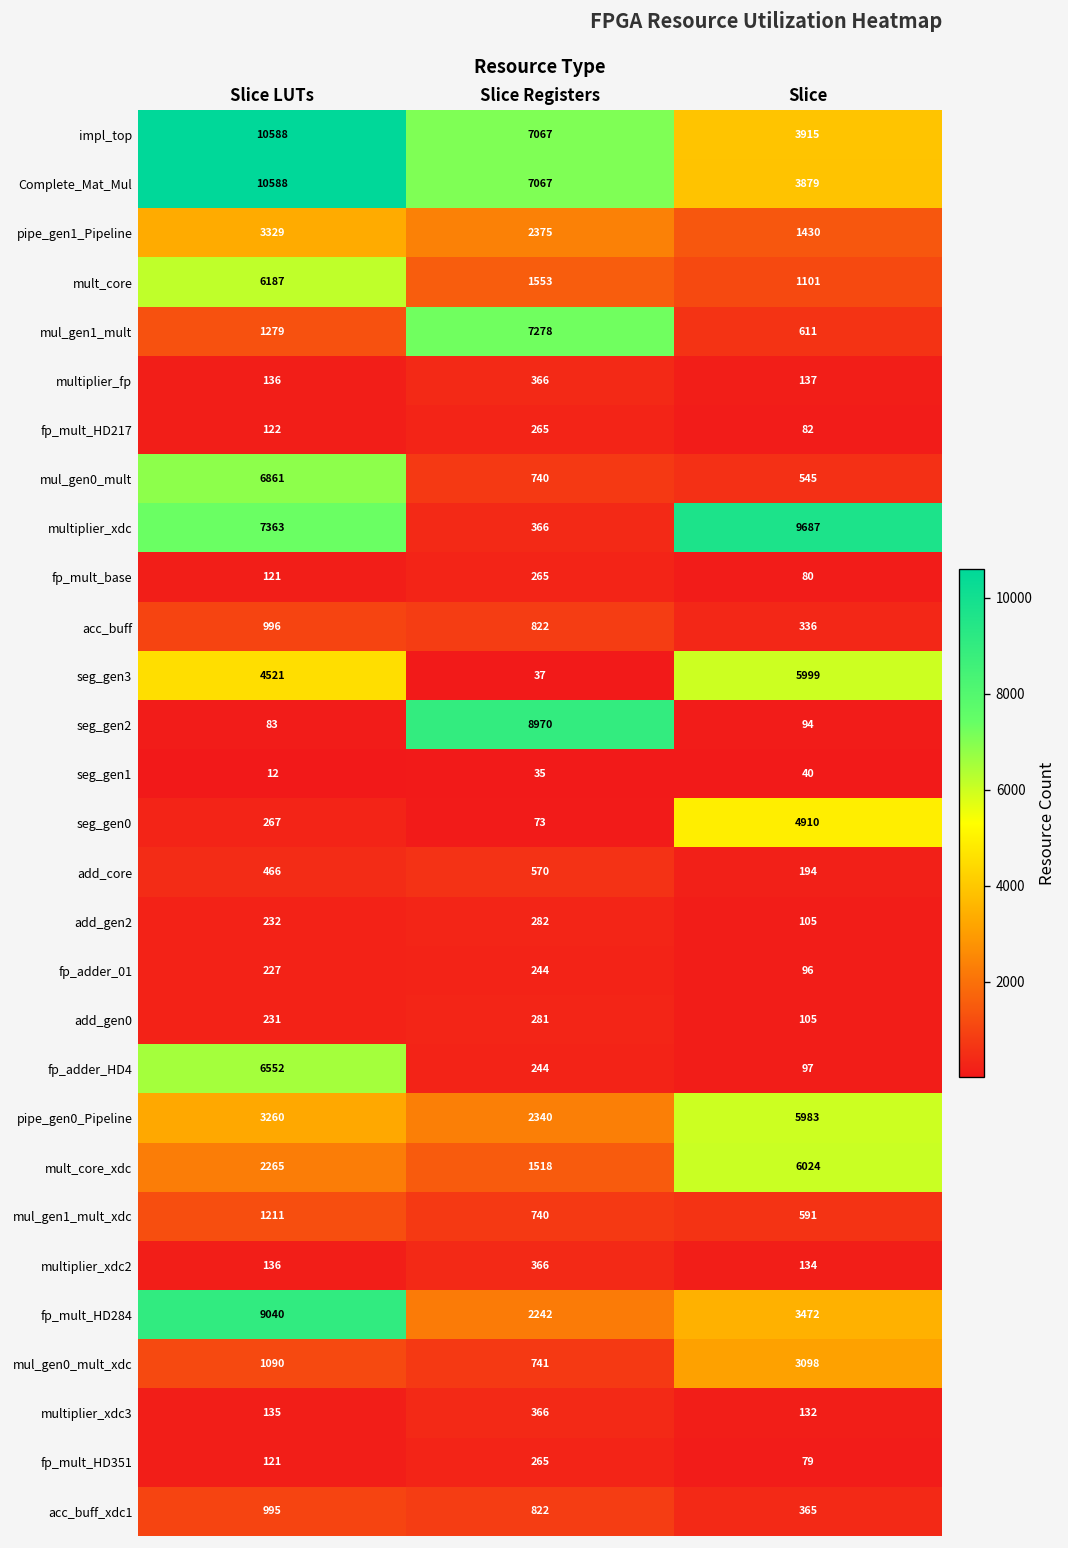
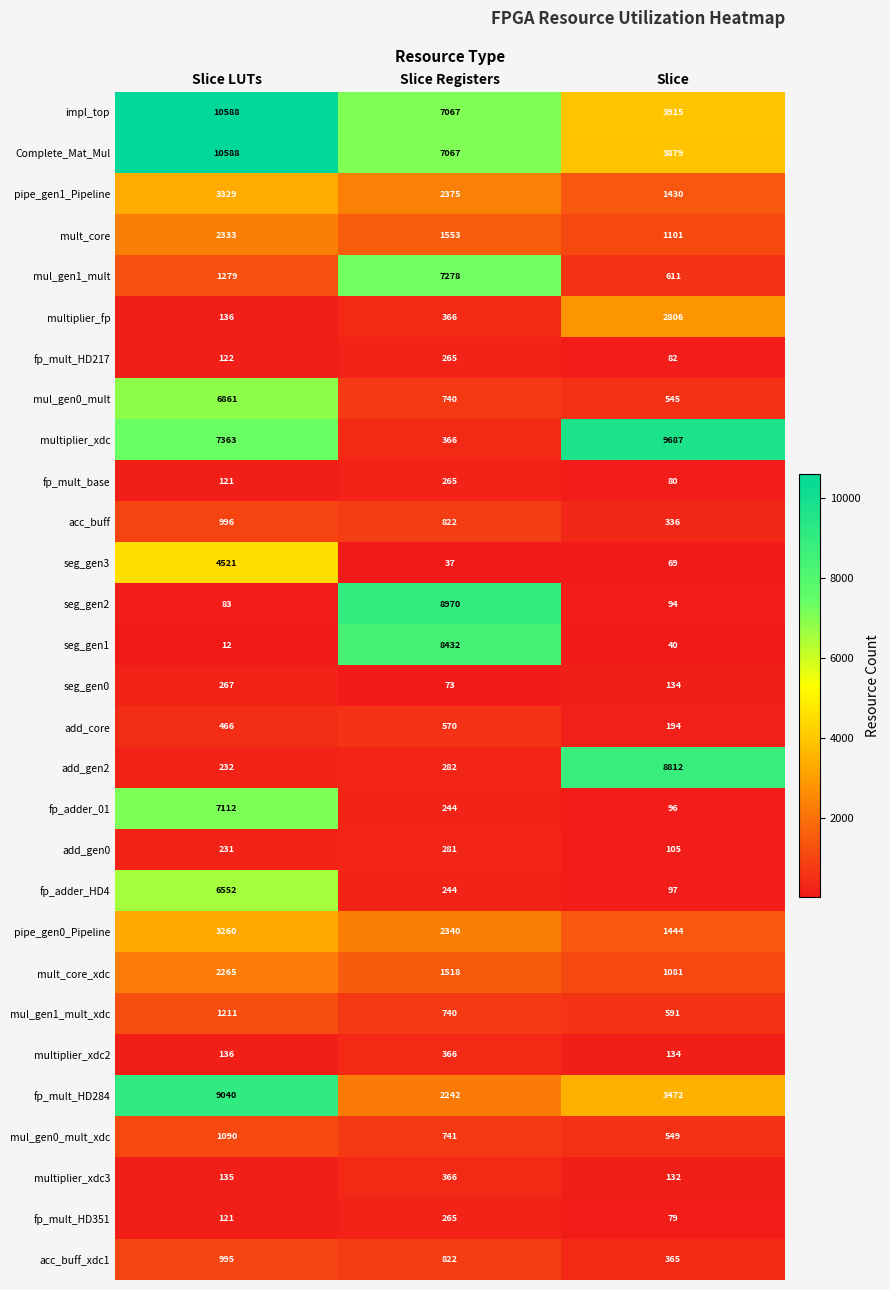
mult_core, Slice LUTs: 6187 -> 2333
multiplier_fp, Slice: 137 -> 2806
seg_gen3, Slice: 5999 -> 69
seg_gen1, Slice Registers: 35 -> 8432
seg_gen0, Slice: 4910 -> 134
add_gen2, Slice: 105 -> 8812
fp_adder_01, Slice LUTs: 227 -> 7112
pipe_gen0_Pipeline, Slice: 5983 -> 1444
mult_core_xdc, Slice: 6024 -> 1081
mul_gen0_mult_xdc, Slice: 3098 -> 549
